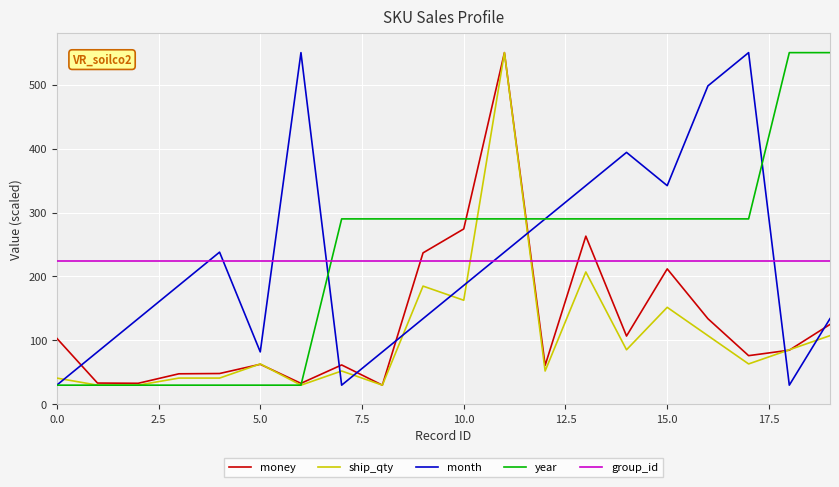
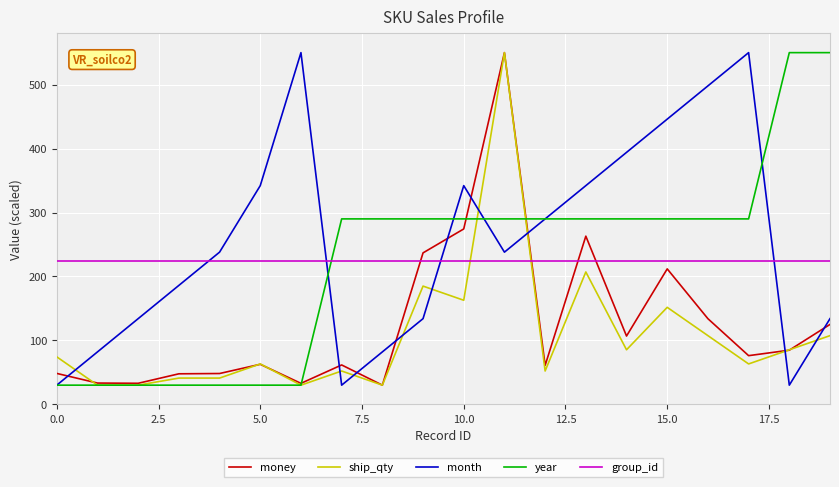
money, 0.0: 100 -> 50
ship_qty, 0.0: 40 -> 70
month, 5.0: 80 -> 340
month, 10.0: 190 -> 340
month, 15.0: 340 -> 450
